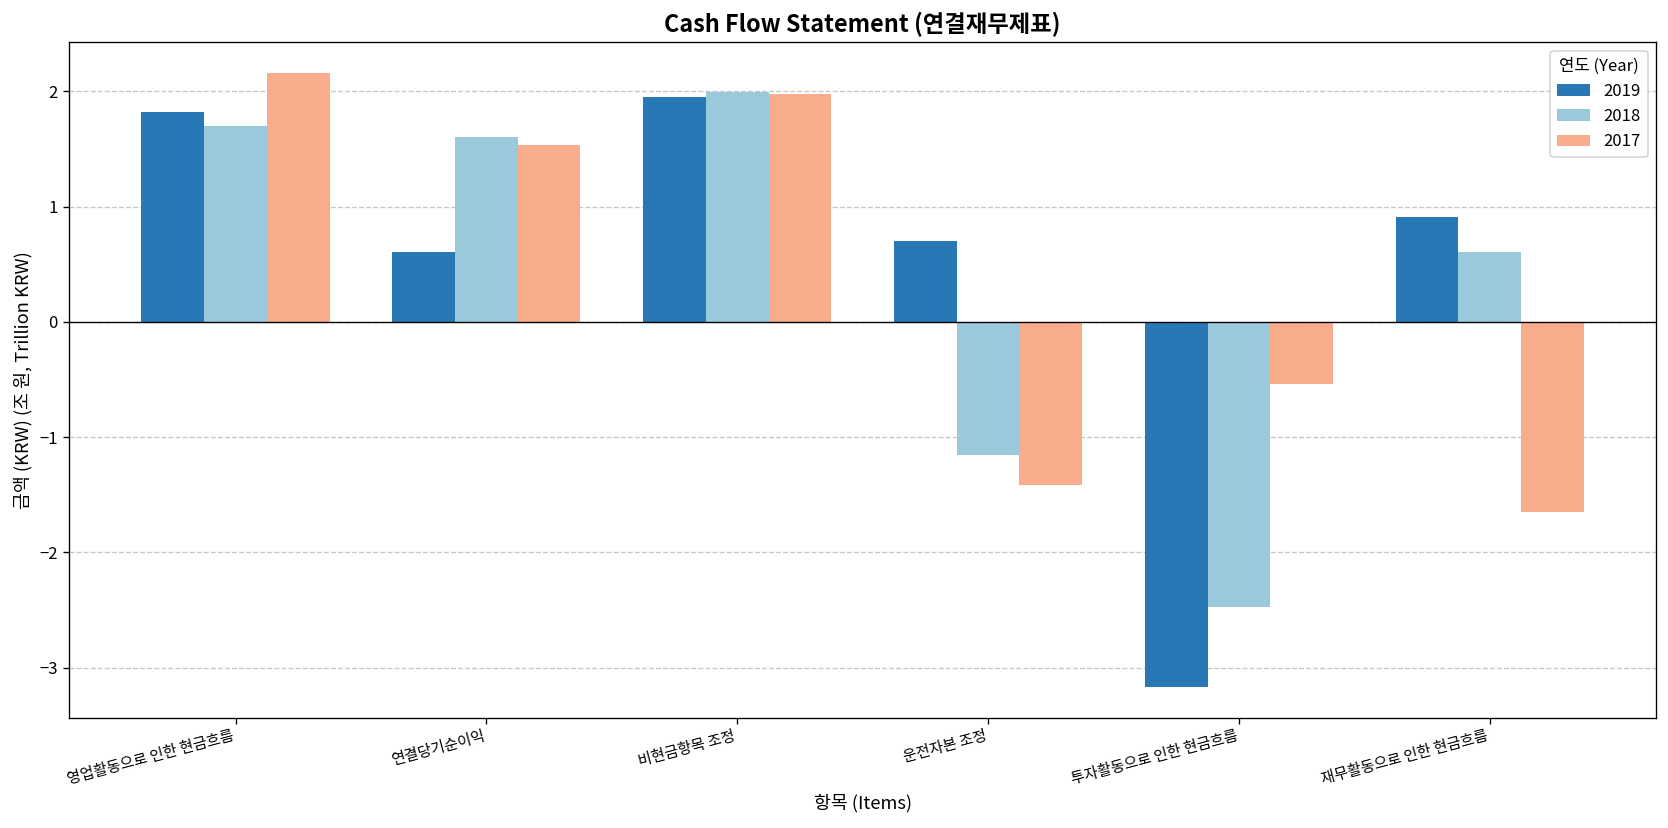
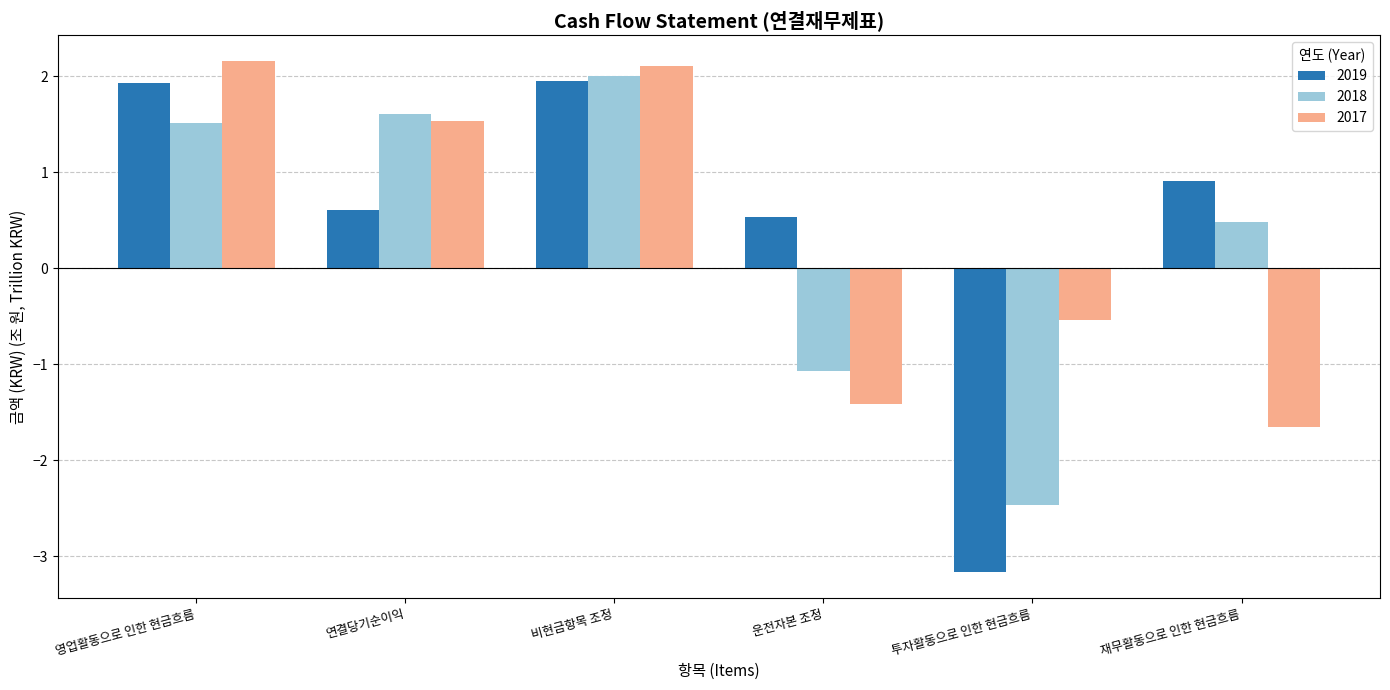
2019, 영업활동으로 인한 현금흐름: 1.8 -> 1.9
2018, 영업활동으로 인한 현금흐름: 1.7 -> 1.5
2017, 비현금항목 조정: 2.0 -> 2.1
2019, 운전자본 조정: 0.7 -> 0.5
2018, 운전자본 조정: -1.2 -> -1.1
2018, 재무활동으로 인한 현금흐름: 0.6 -> 0.5
